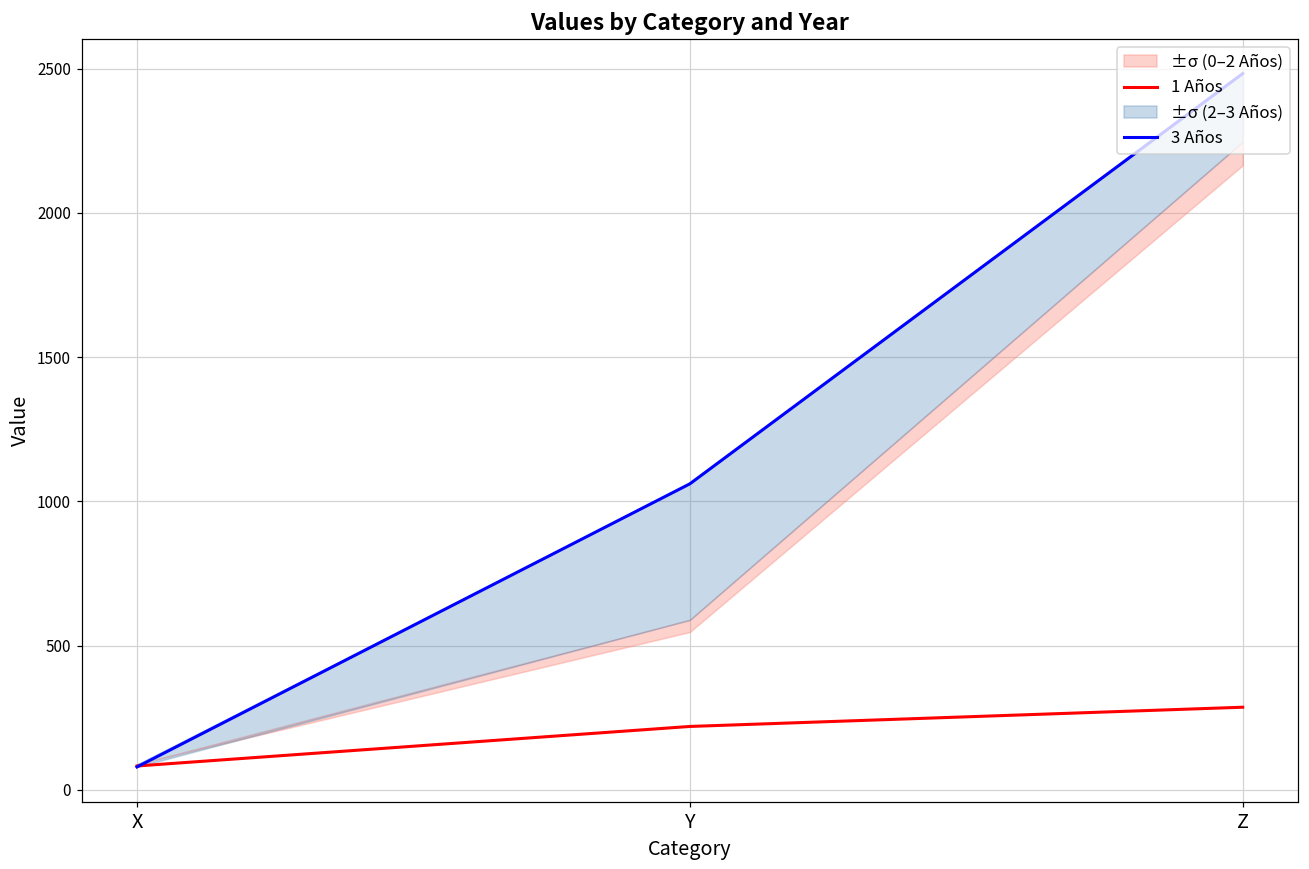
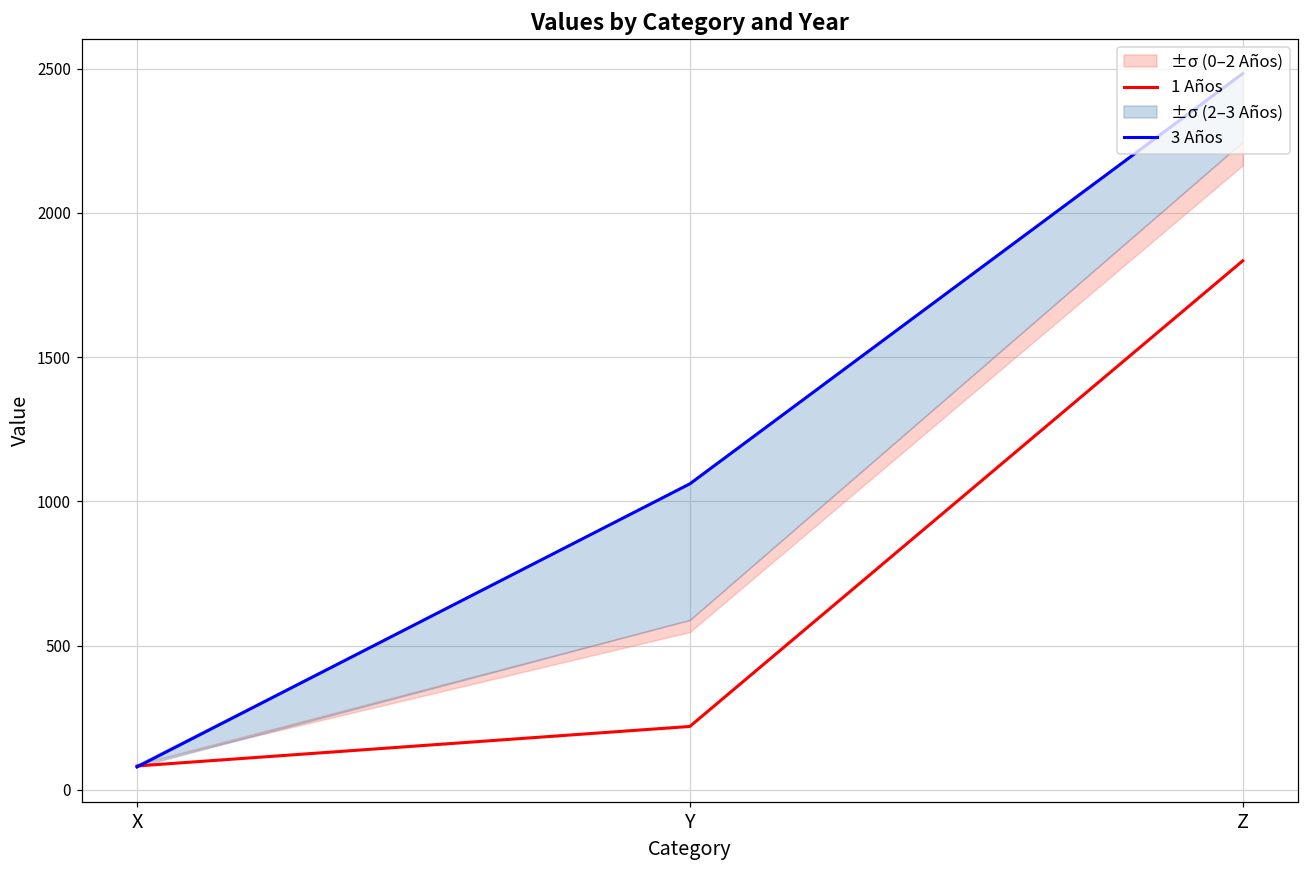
1 Años, Z: 290 -> 1830
